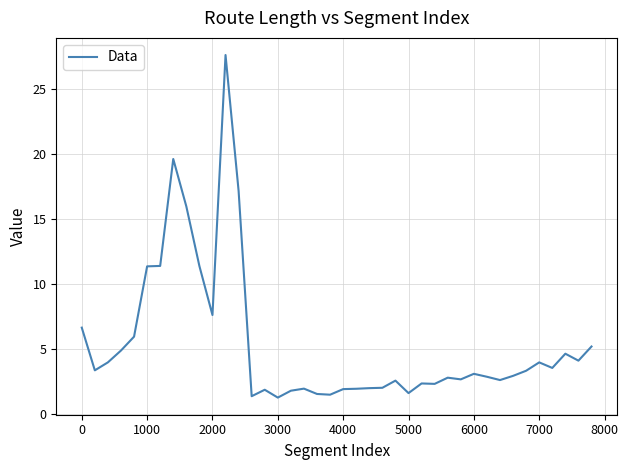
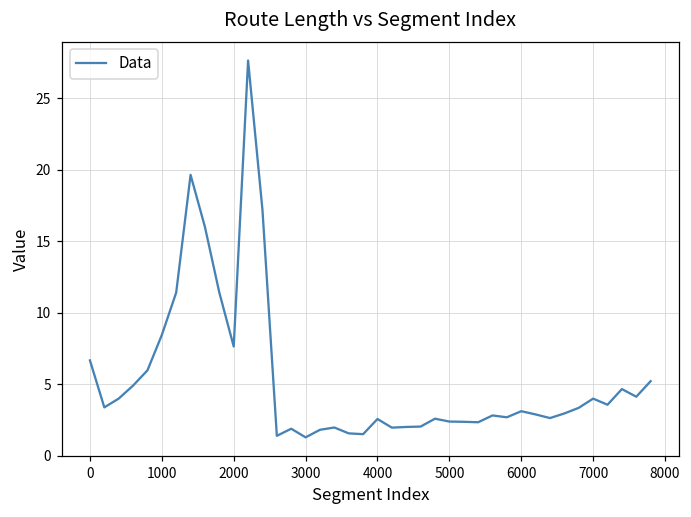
1000: 11.4 -> 8.5
4000: 2.0 -> 2.6
5000: 1.6 -> 2.4
